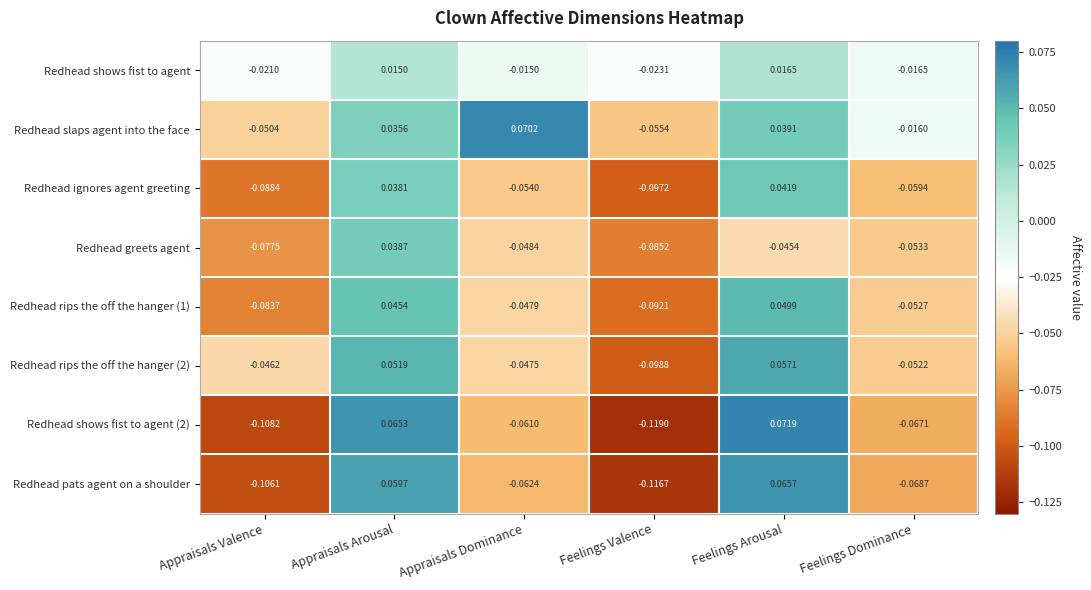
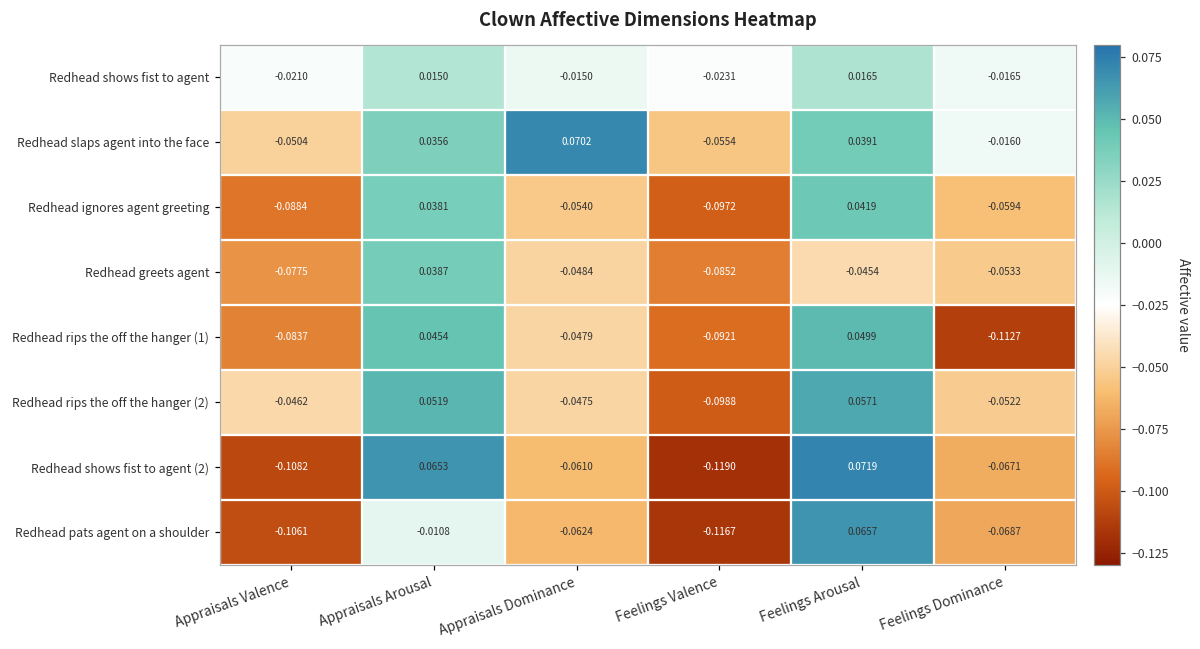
Redhead rips the off the hanger (1), Feelings Dominance: -0.0527 -> -0.1127
Redhead pats agent on a shoulder, Appraisals Arousal: 0.0597 -> -0.0108
